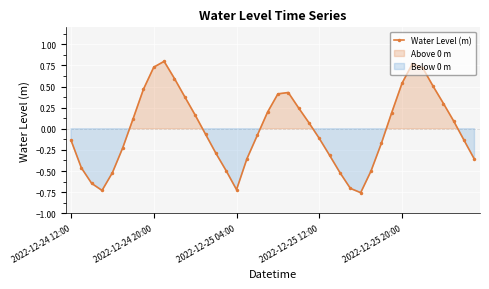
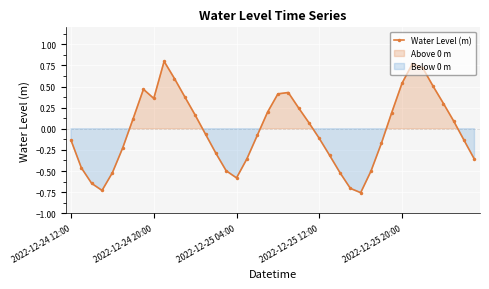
2022-12-24 20:00: 0.7 -> 0.4
2022-12-25 04:00: -0.7 -> -0.6
